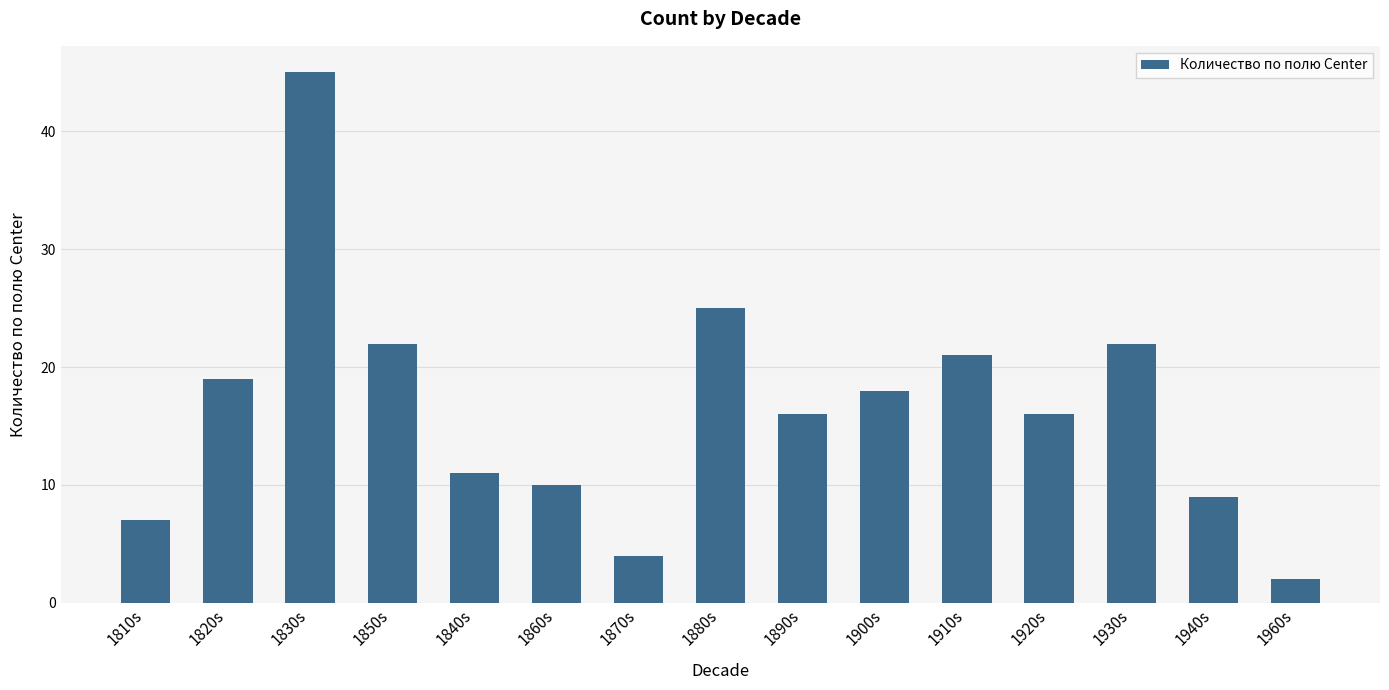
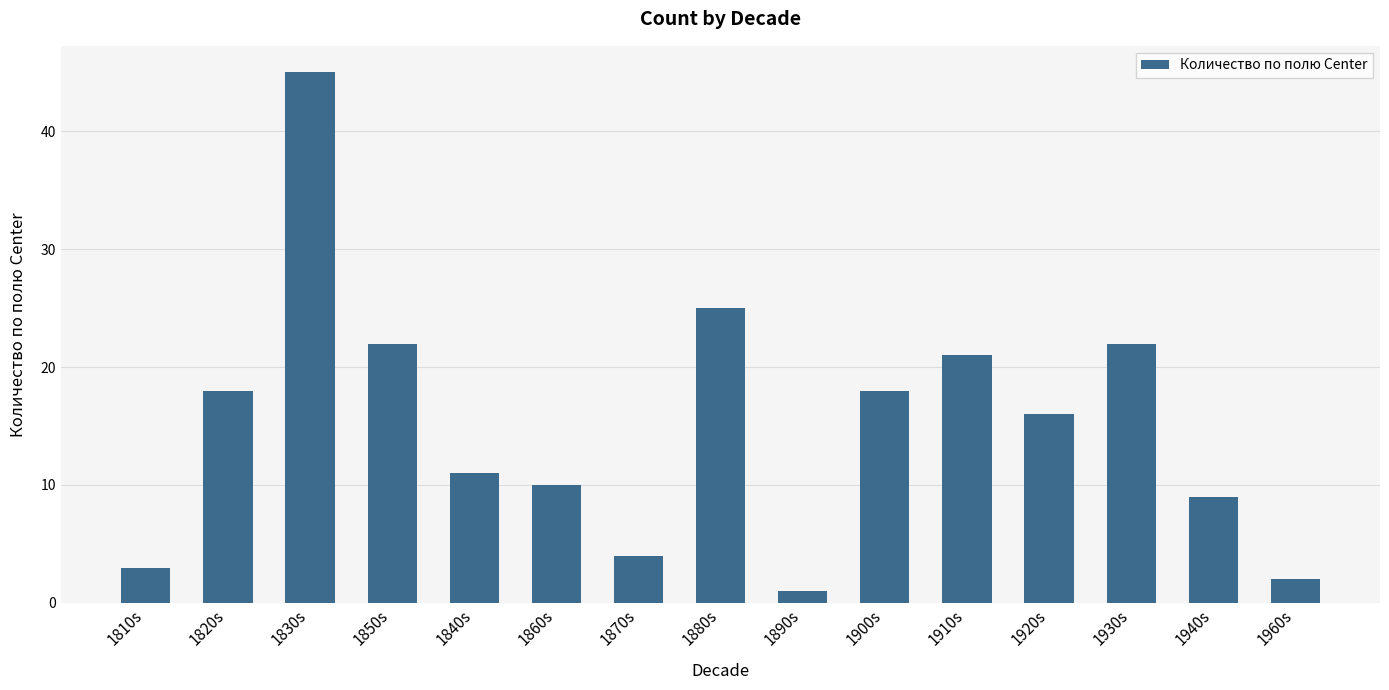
1810s: 7 -> 3
1820s: 19 -> 18
1890s: 16 -> 1
